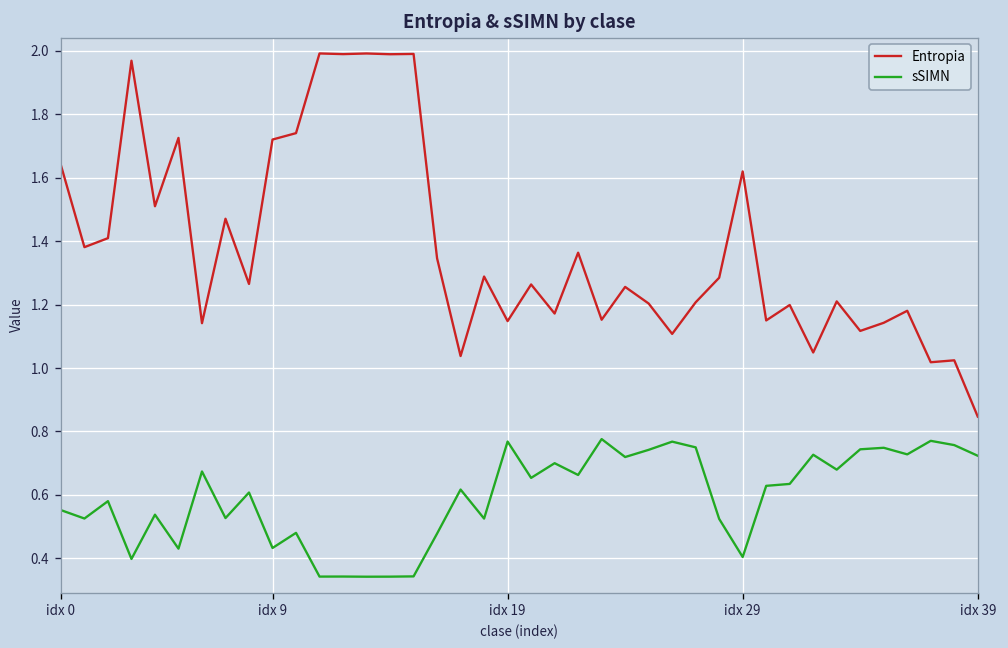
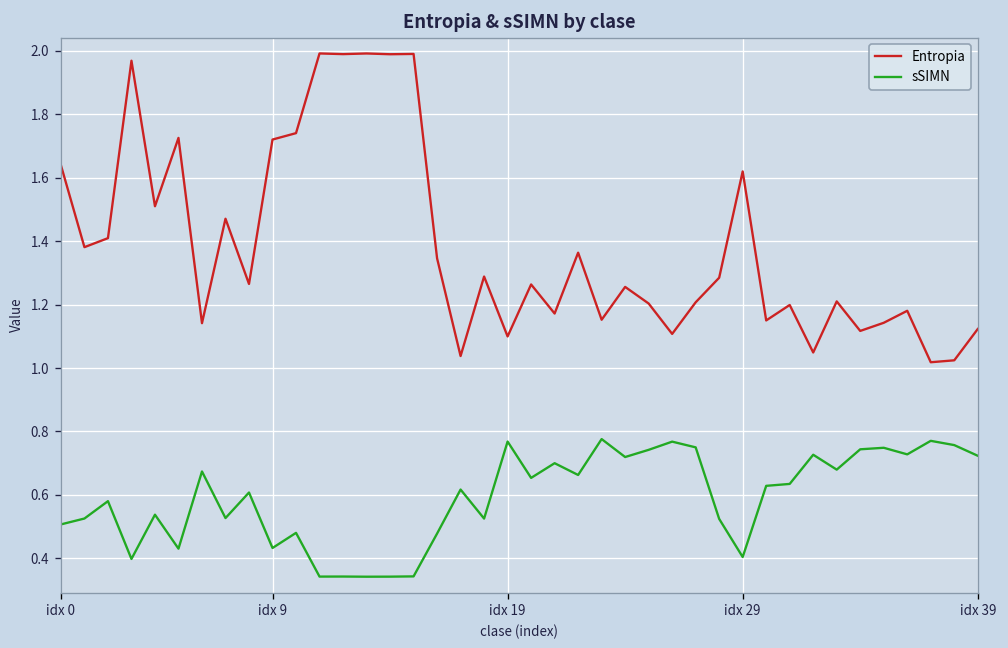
sSIMN, idx 0: 0.55 -> 0.51
Entropia, idx 19: 1.15 -> 1.10
Entropia, idx 39: 0.85 -> 1.12
